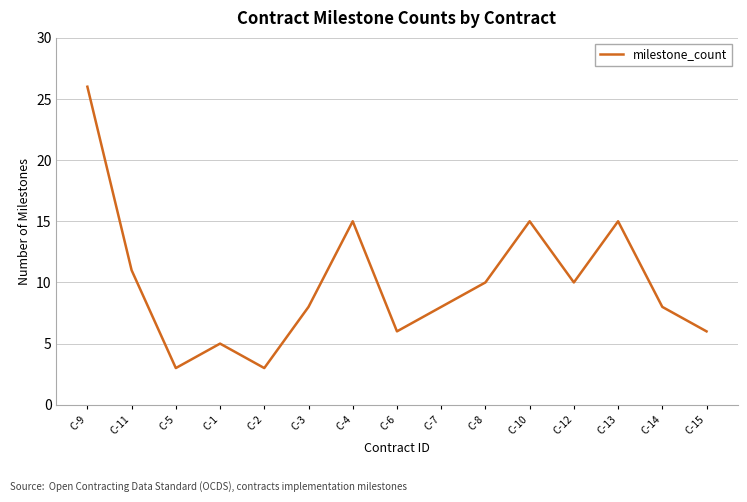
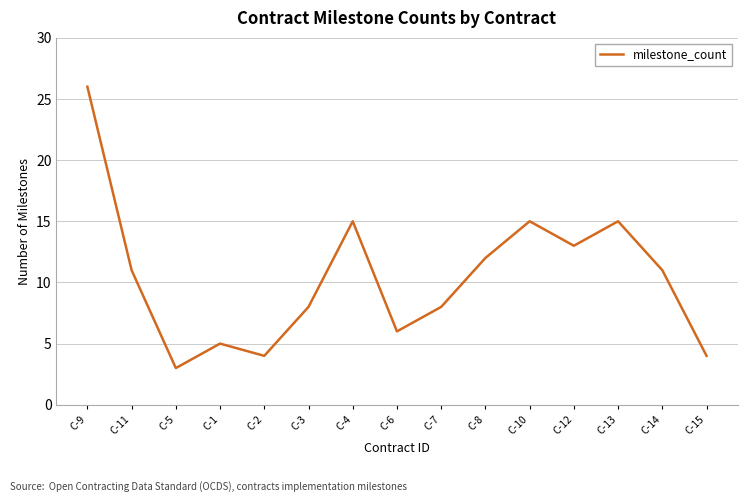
C-2: 3 -> 4
C-8: 10 -> 12
C-12: 10 -> 13
C-14: 8 -> 11
C-15: 6 -> 4
